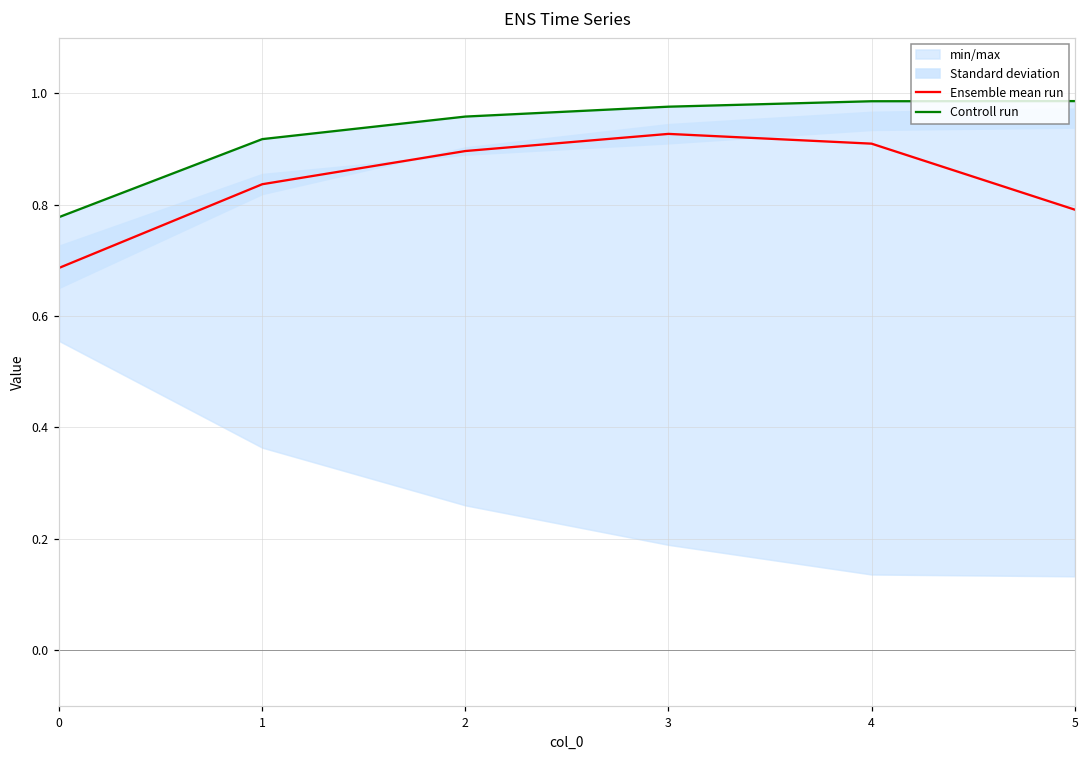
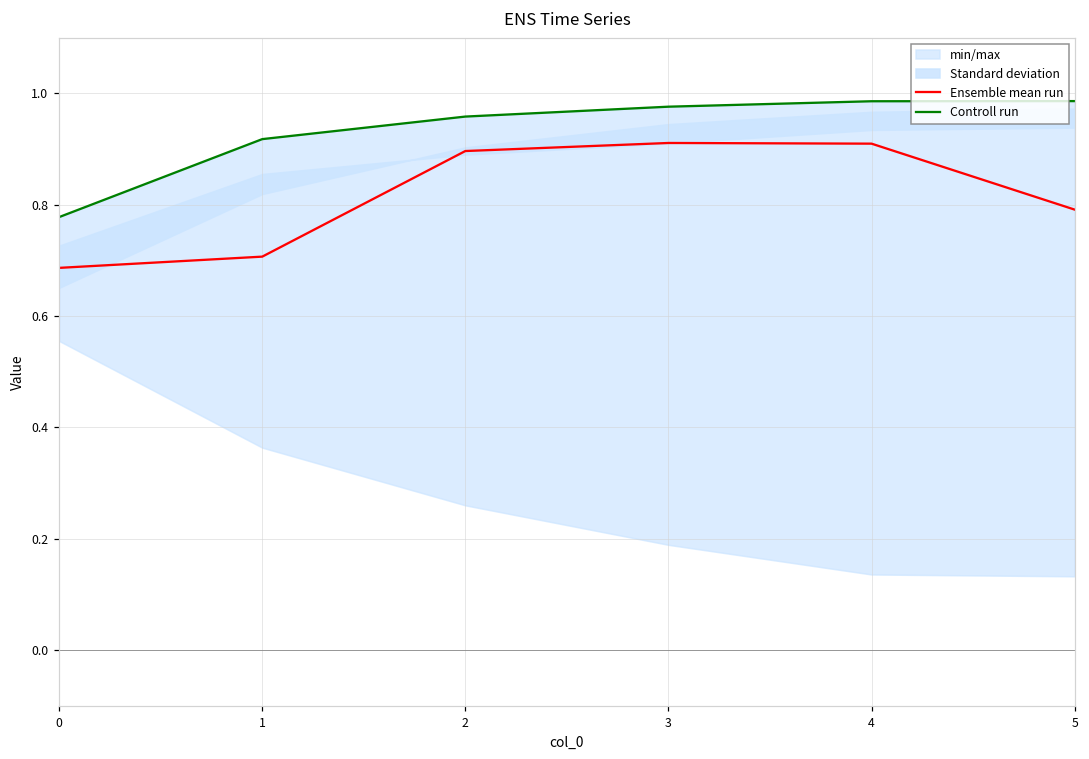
Ensemble mean run, 1: 0.84 -> 0.71
Ensemble mean run, 3: 0.93 -> 0.91
